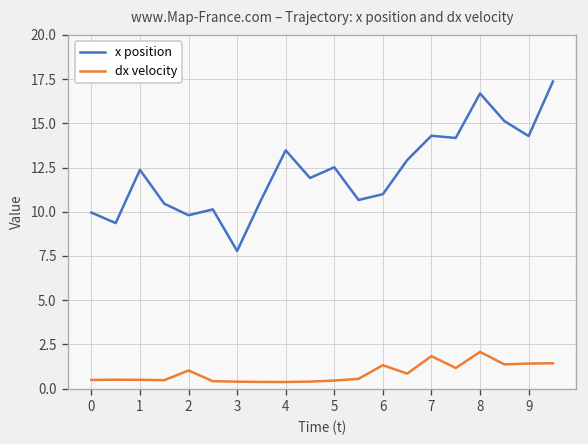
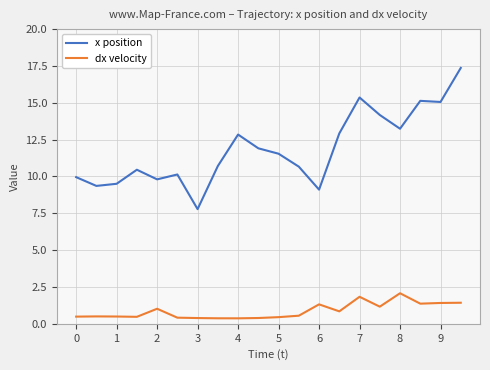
x position, 1: 12.4 -> 9.5
x position, 4: 13.5 -> 12.8
x position, 5: 12.5 -> 11.5
x position, 6: 11.0 -> 9.1
x position, 7: 14.3 -> 15.4
x position, 8: 16.7 -> 13.2
x position, 9: 14.3 -> 15.1
